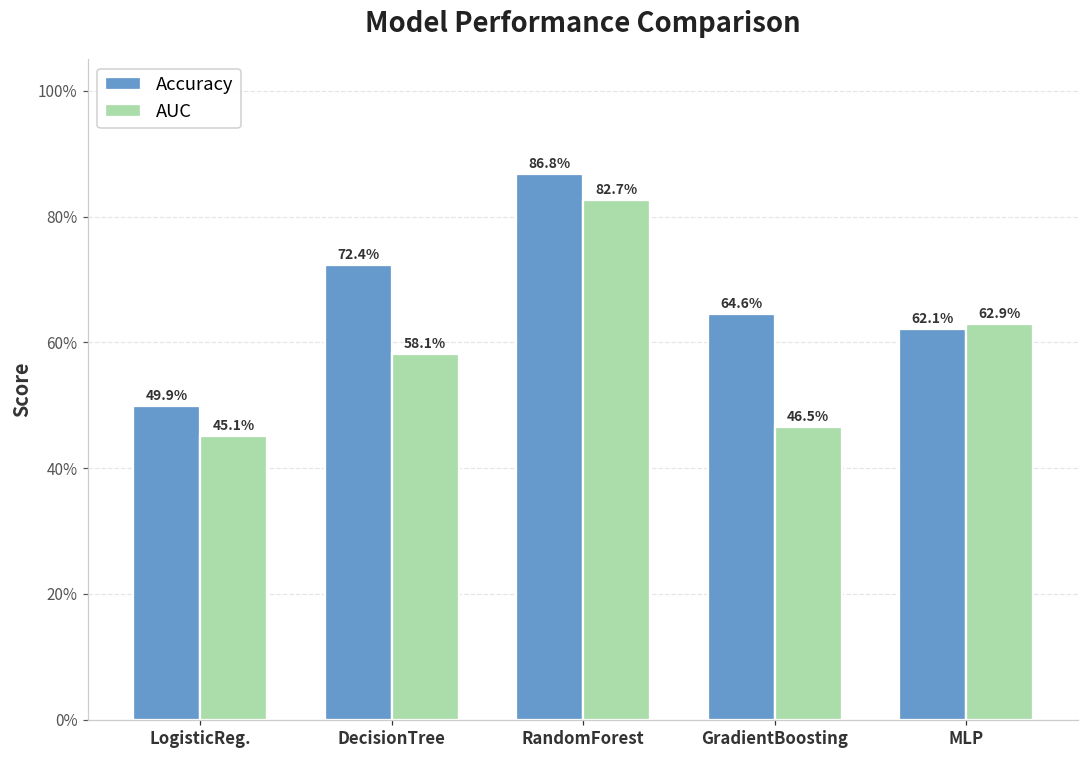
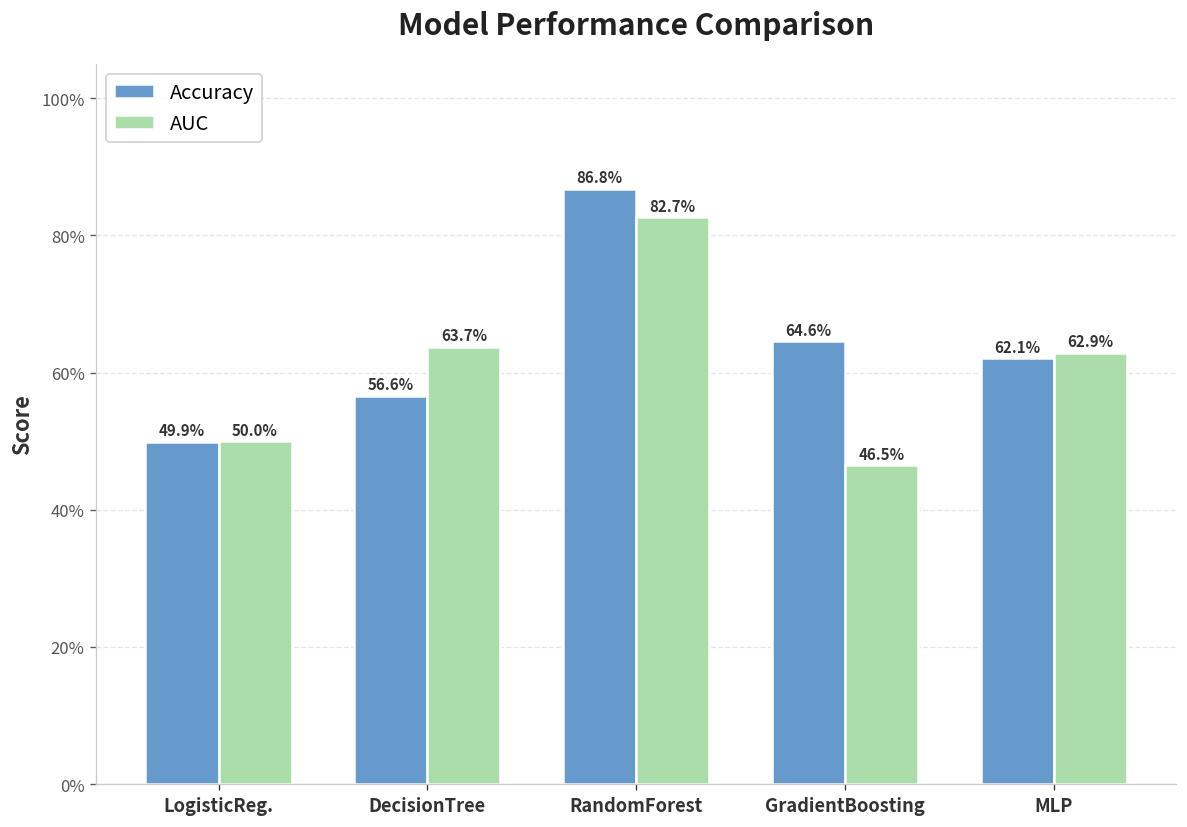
AUC, LogisticReg.: 45.1% -> 50.0%
Accuracy, DecisionTree: 72.4% -> 56.6%
AUC, DecisionTree: 58.1% -> 63.7%
